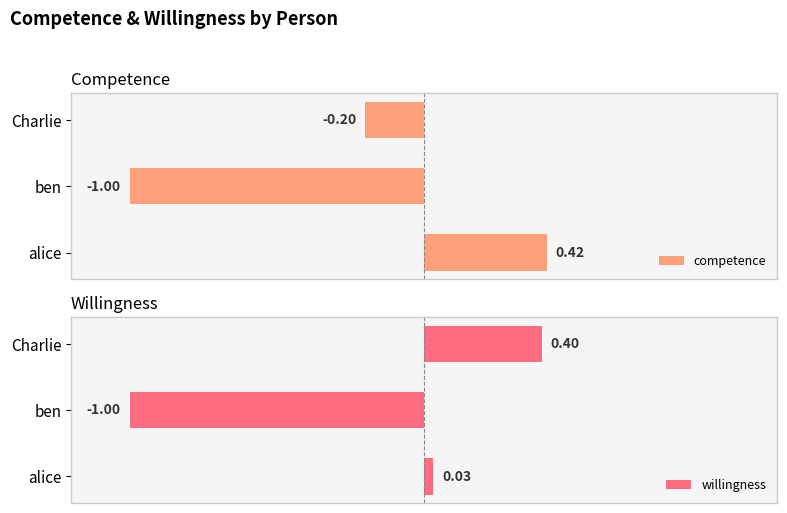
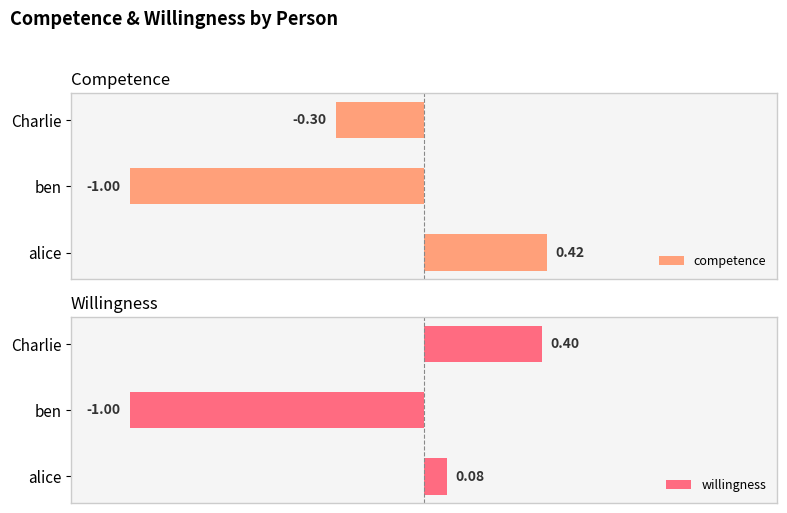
Competence, Charlie: -0.20 -> -0.30
Willingness, alice: 0.03 -> 0.08
